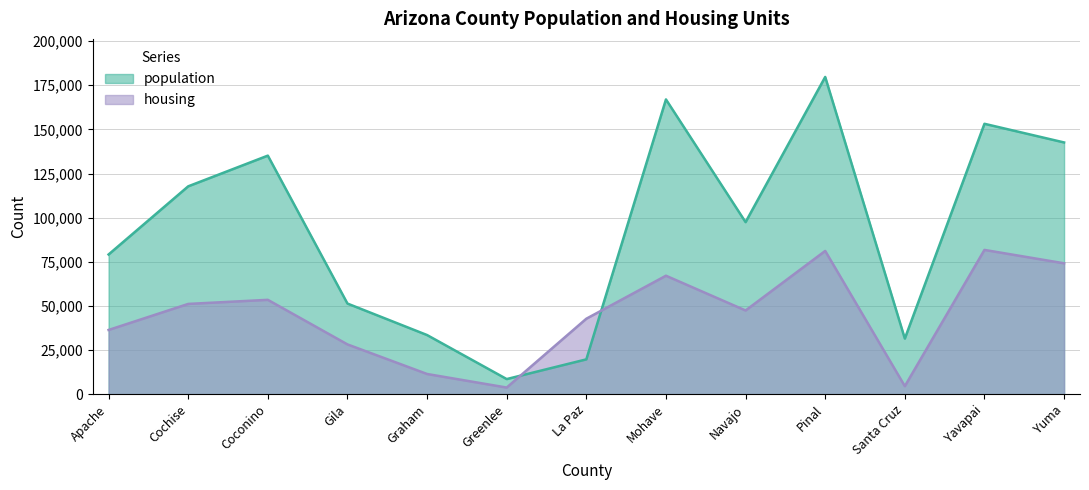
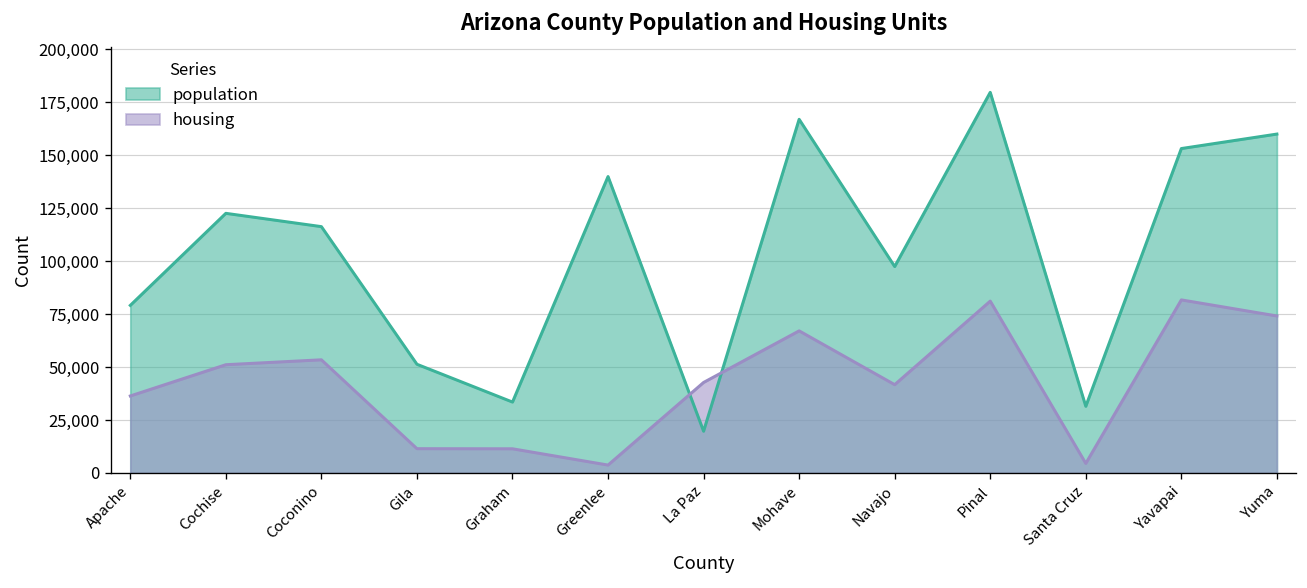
population, Cochise: 118,000 -> 123,000
population, Coconino: 135,000 -> 116,000
housing, Gila: 28,000 -> 11,000
population, Greenlee: 9,000 -> 140,000
housing, Navajo: 47,000 -> 42,000
population, Yuma: 143,000 -> 160,000
